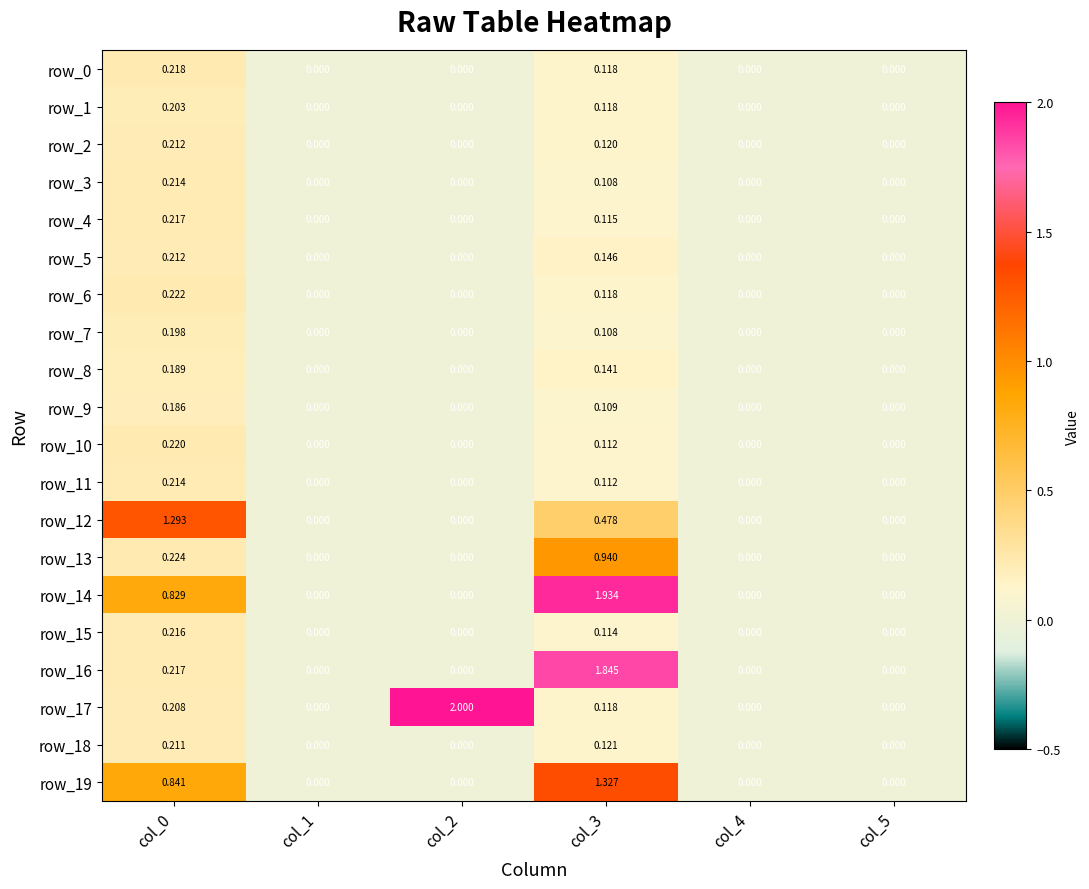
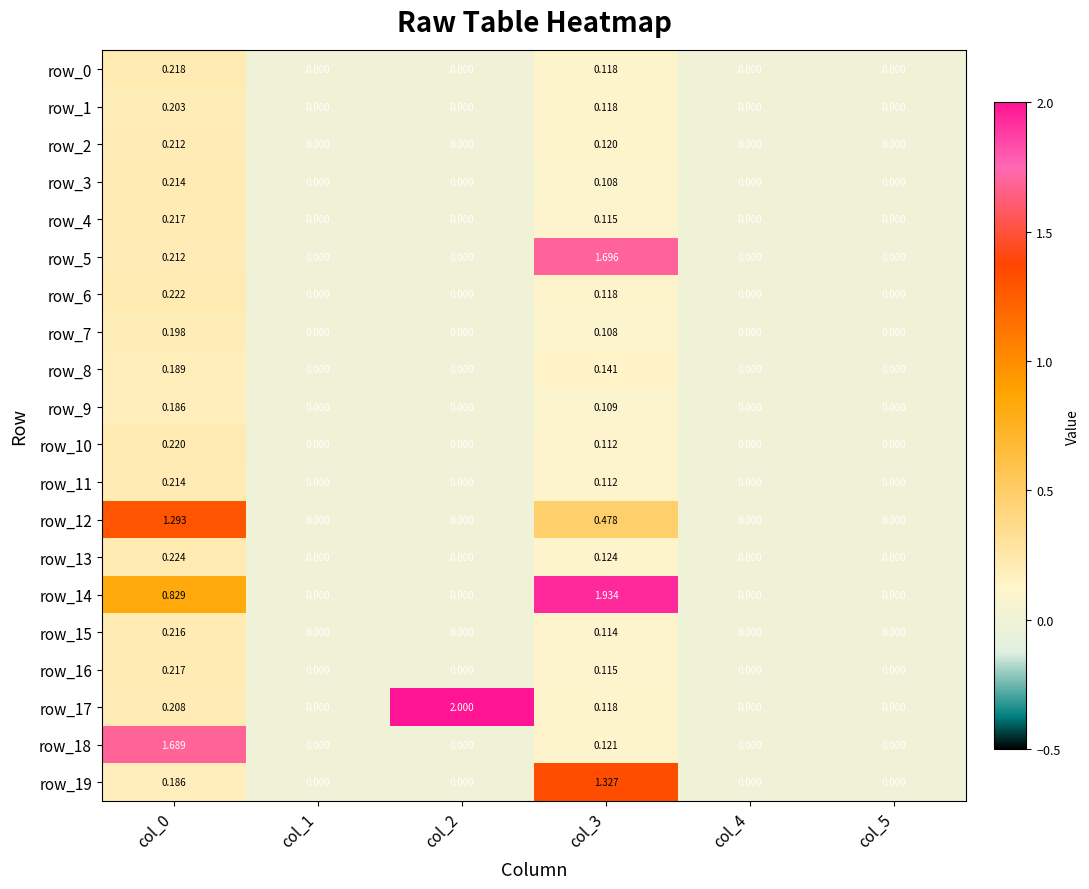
row_5, col_3: 0.146 -> 1.696
row_13, col_3: 0.940 -> 0.124
row_16, col_3: 1.845 -> 0.115
row_18, col_0: 0.211 -> 1.689
row_19, col_0: 0.841 -> 0.186
